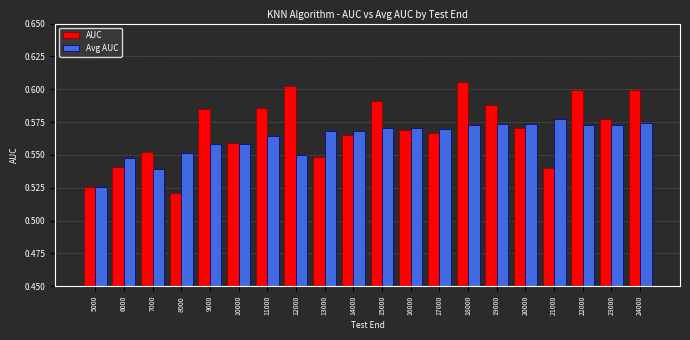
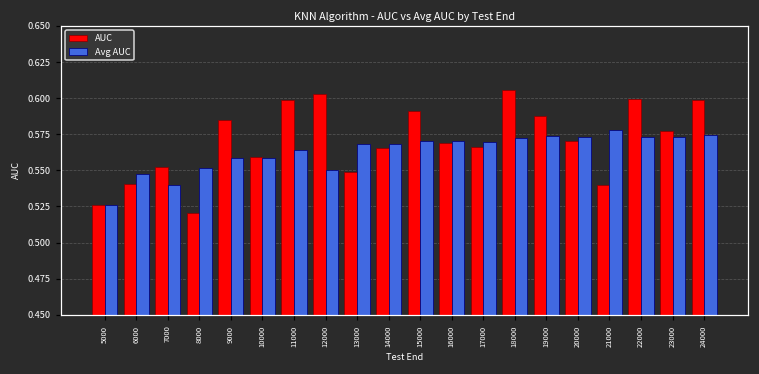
AUC, 11000: 0.586 -> 0.598
